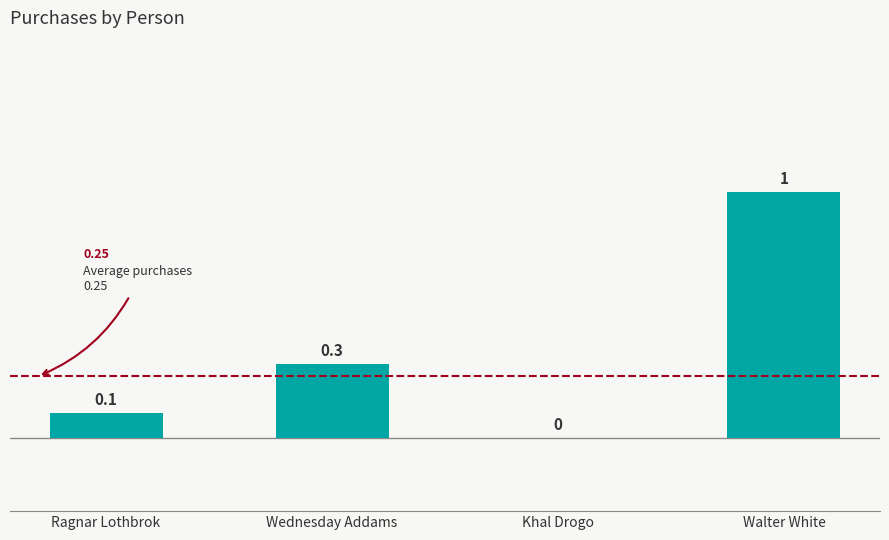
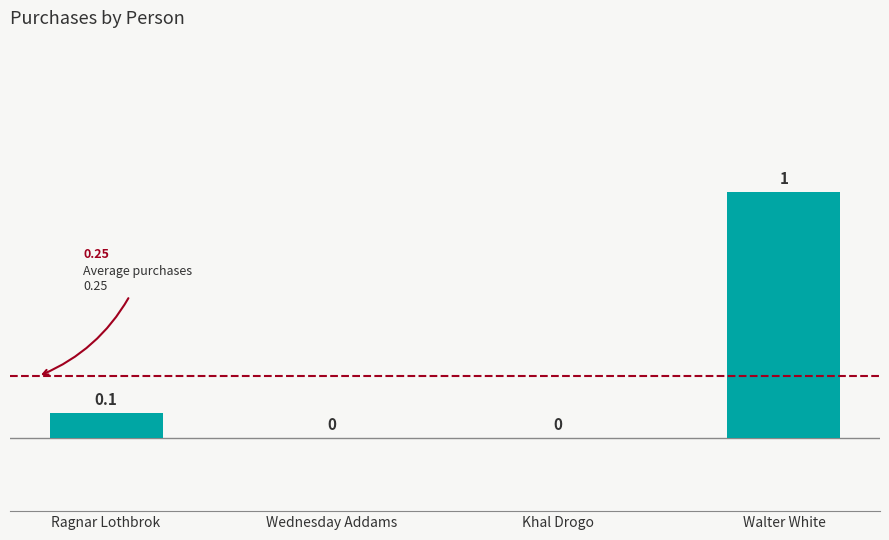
Wednesday Addams: 0.3 -> 0
